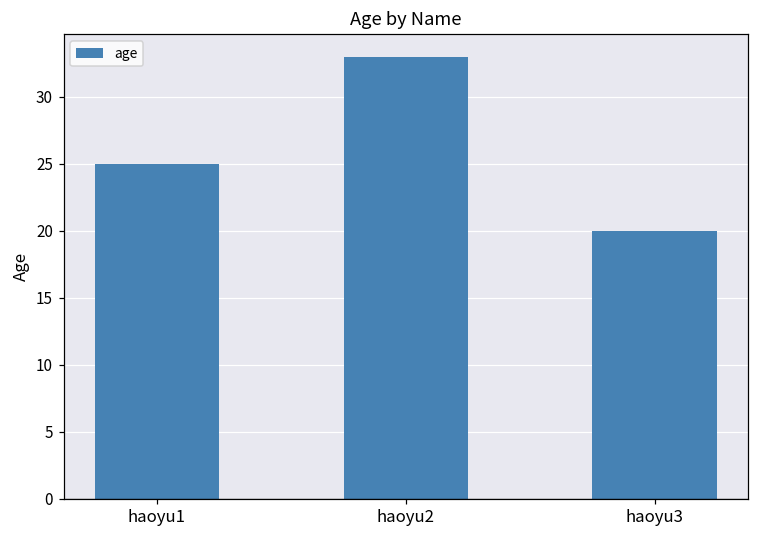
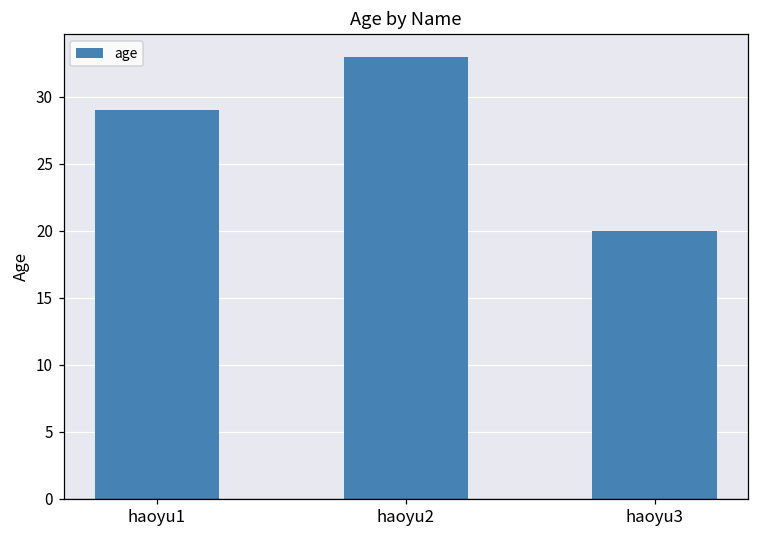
haoyu1: 25 -> 29
